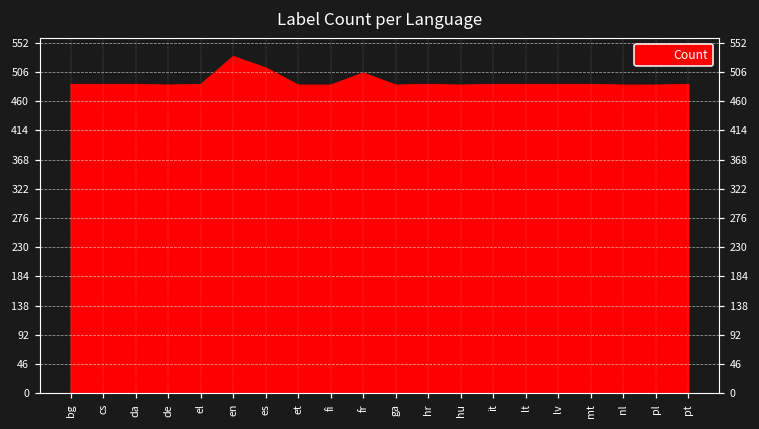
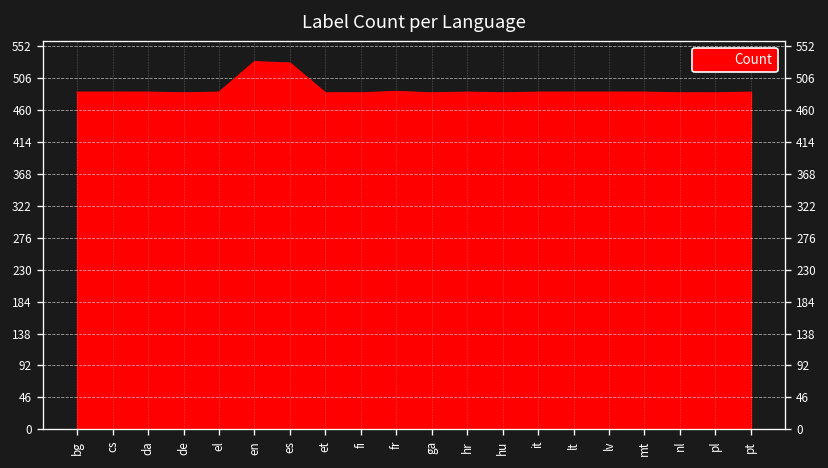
es: 510 -> 530
fr: 500 -> 490
